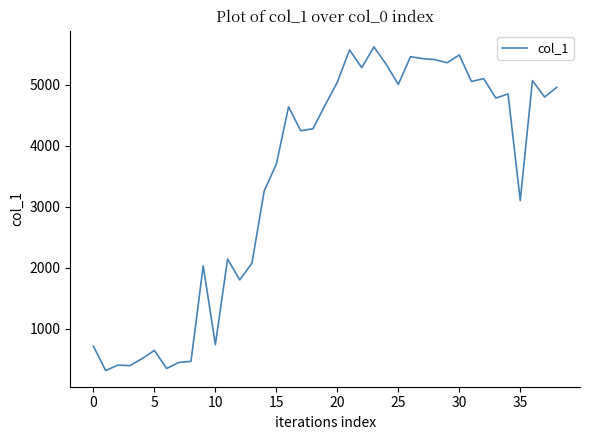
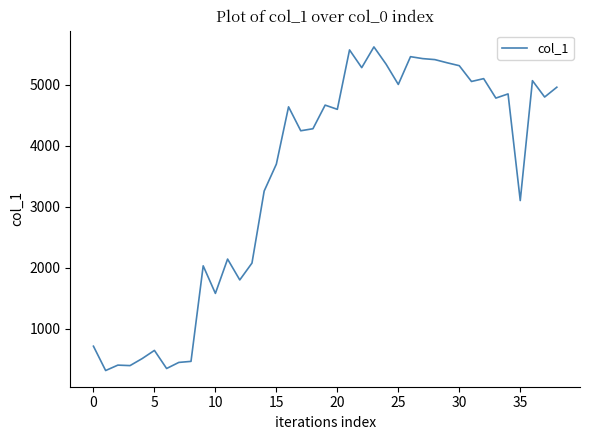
10: 700 -> 1600
20: 5000 -> 4600
30: 5500 -> 5300
